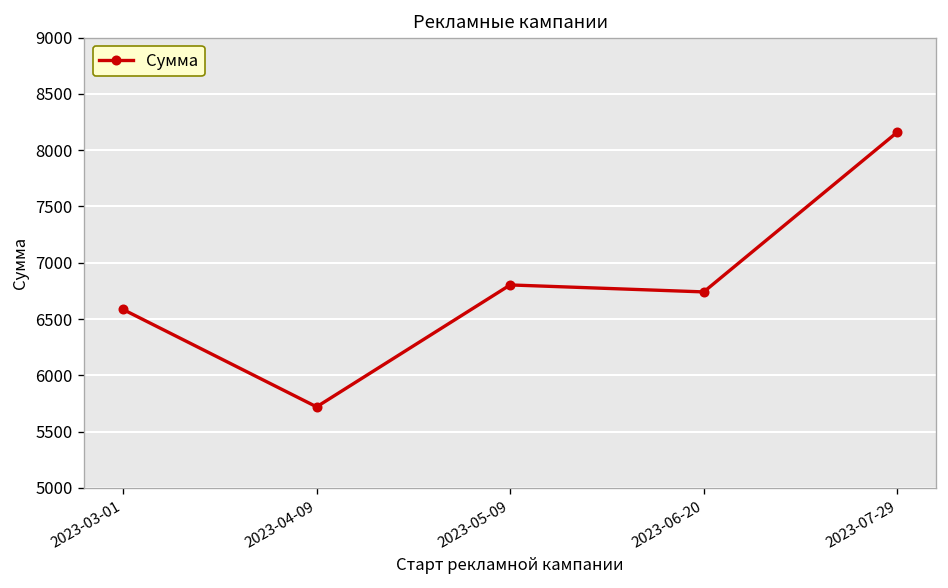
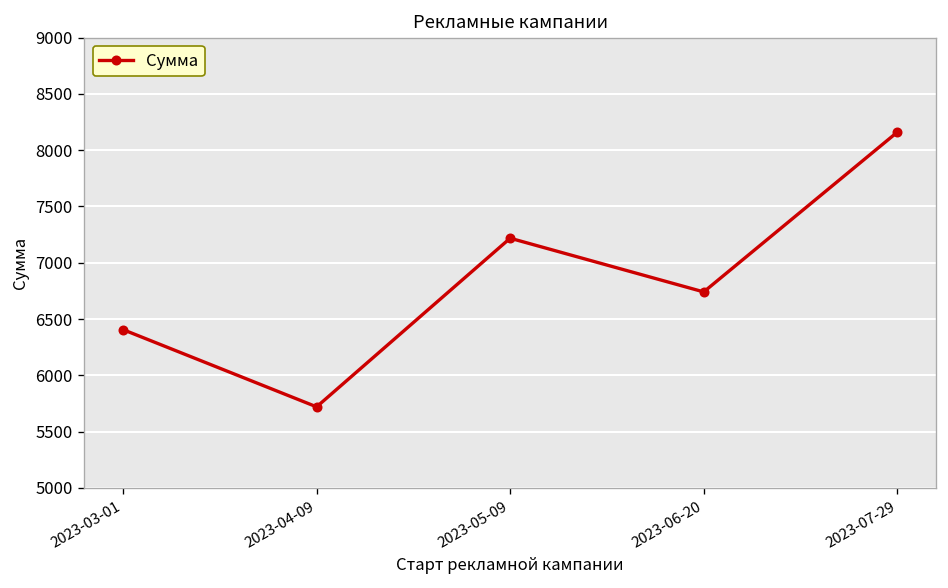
2023-03-01: 6600 -> 6400
2023-05-09: 6800 -> 7200
